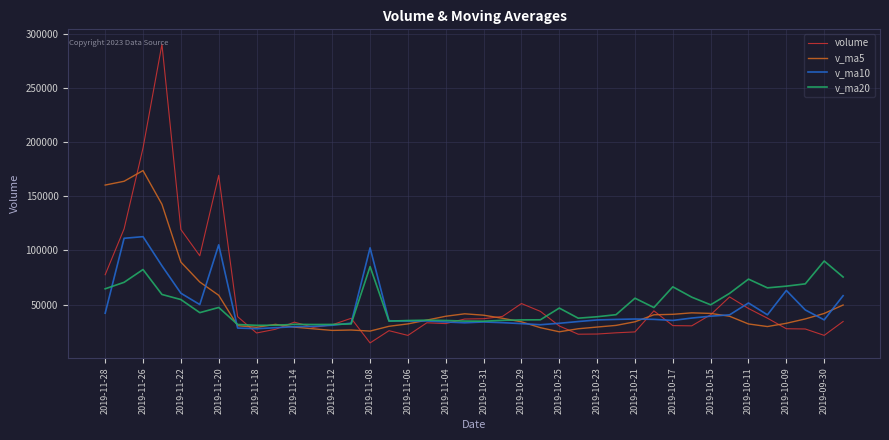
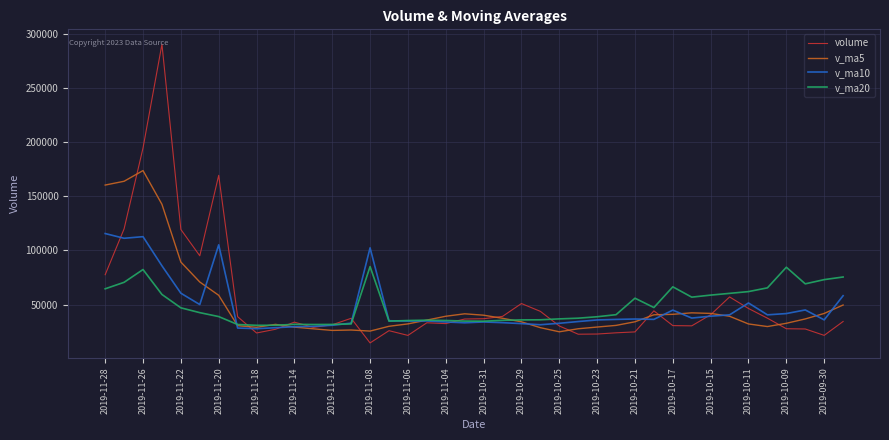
v_ma10, 2019-11-28: 42000 -> 116000
v_ma20, 2019-11-22: 55000 -> 47000
v_ma20, 2019-11-20: 47000 -> 39000
v_ma20, 2019-10-25: 47000 -> 37000
v_ma10, 2019-10-17: 35000 -> 45000
v_ma20, 2019-10-15: 50000 -> 59000
v_ma20, 2019-10-11: 74000 -> 62000
v_ma10, 2019-10-09: 63000 -> 42000
v_ma20, 2019-10-09: 67000 -> 84000
v_ma20, 2019-09-30: 90000 -> 73000
